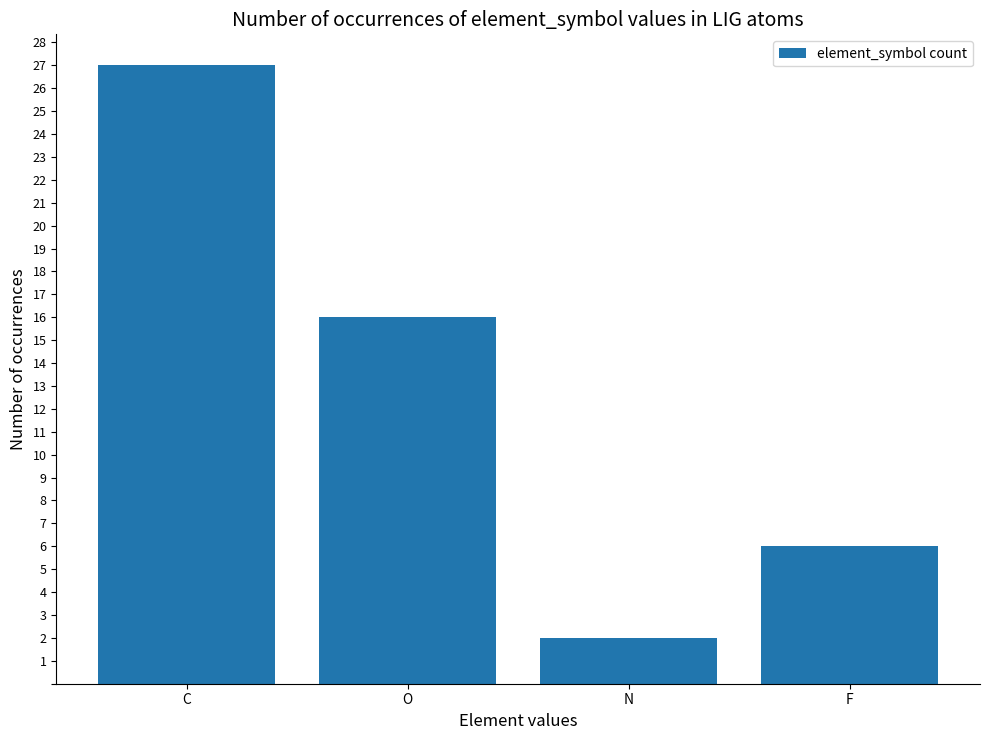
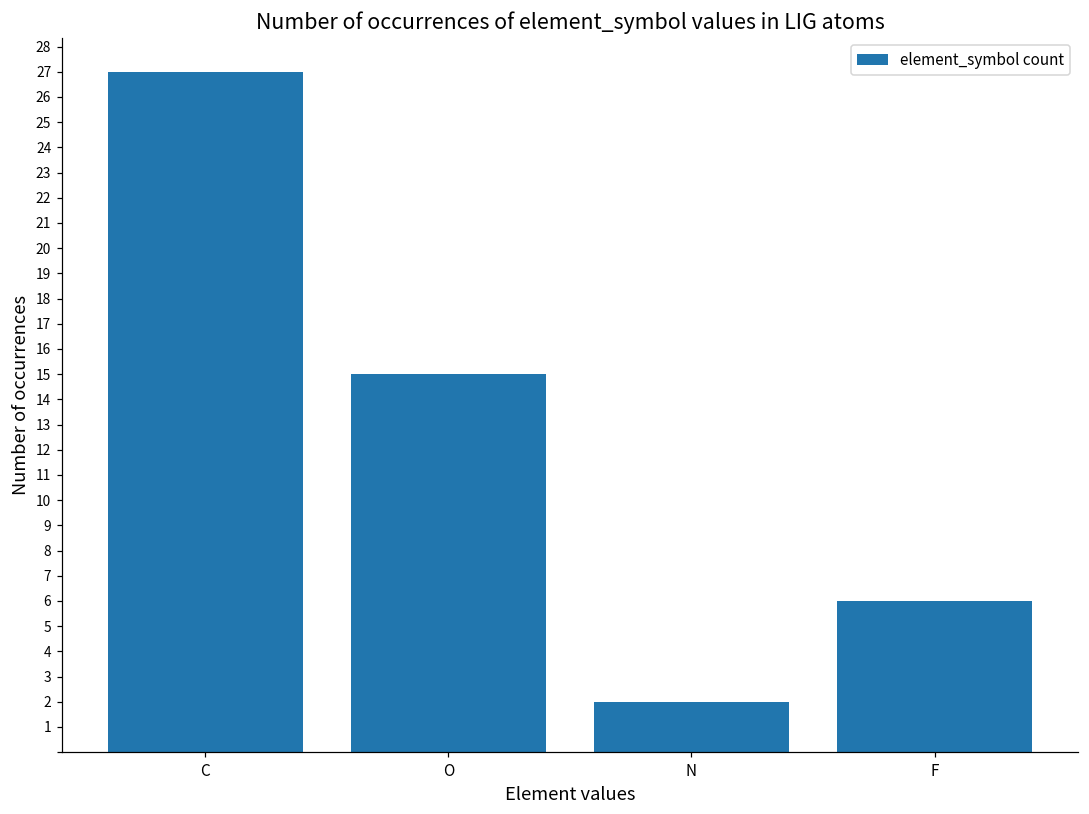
O: 16 -> 15
